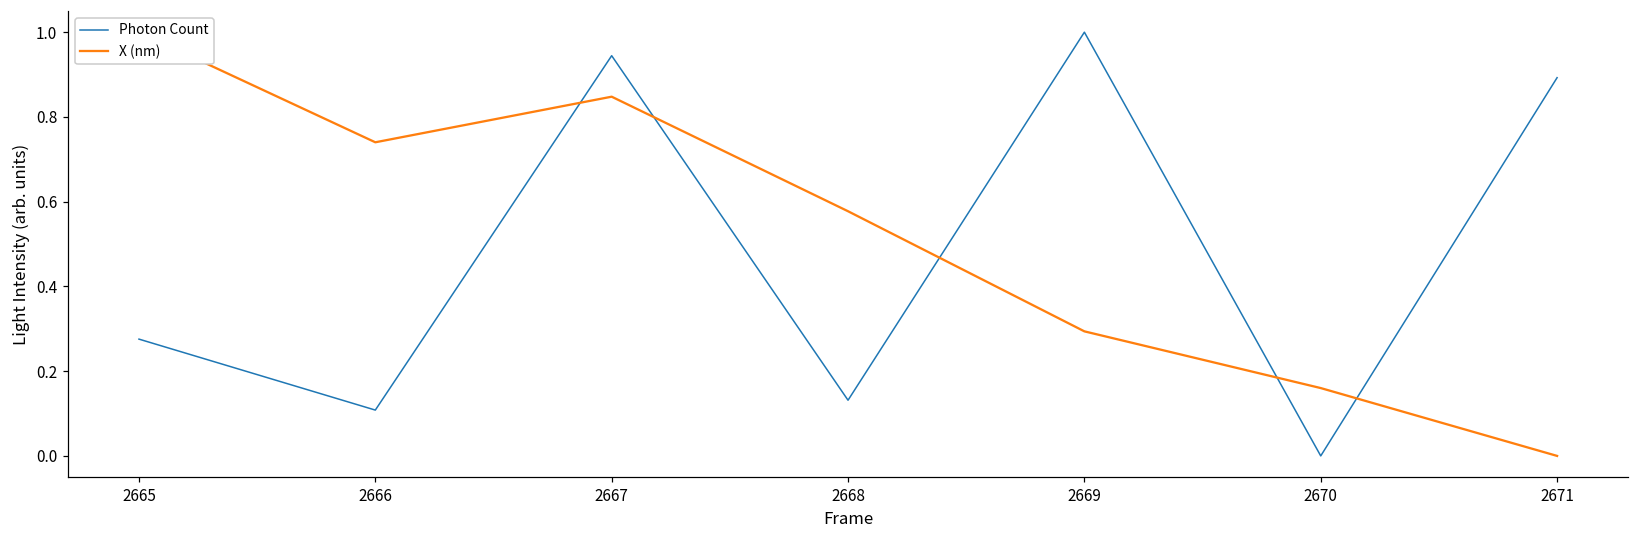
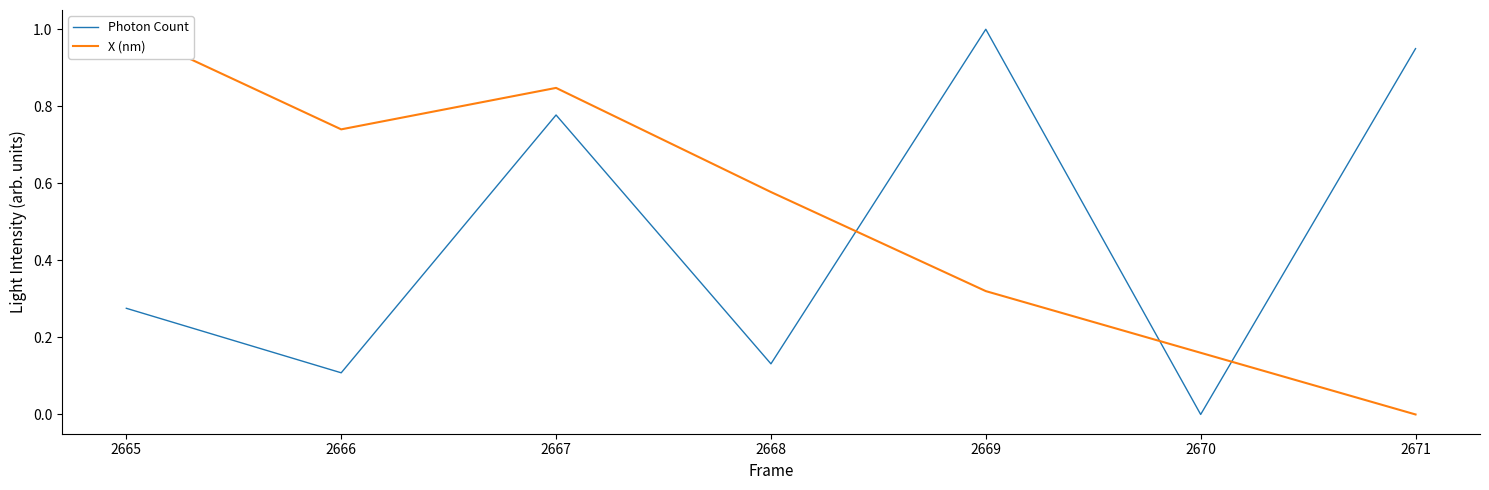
Photon Count, 2667: 0.94 -> 0.78
X (nm), 2669: 0.29 -> 0.32
Photon Count, 2671: 0.89 -> 0.95
